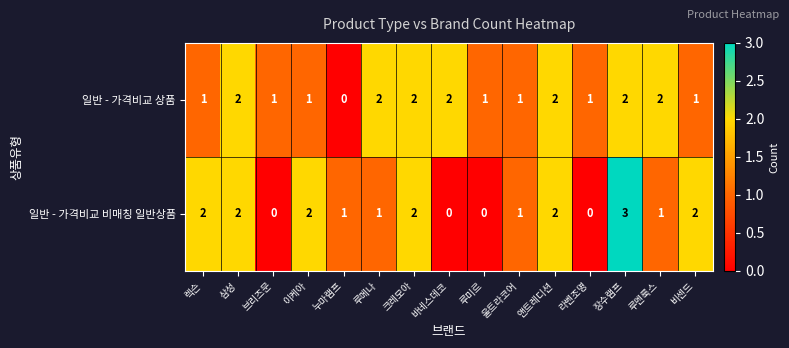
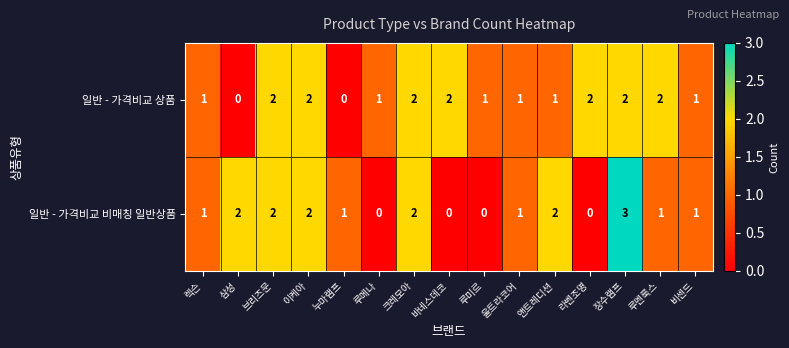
일반 - 가격비교 상품, 삼성: 2 -> 0
일반 - 가격비교 상품, 브리즈문: 1 -> 2
일반 - 가격비교 상품, 이케아: 1 -> 2
일반 - 가격비교 상품, 루메나: 2 -> 1
일반 - 가격비교 상품, 앤트레디션: 2 -> 1
일반 - 가격비교 상품, 라벤조명: 1 -> 2
일반 - 가격비교 비매칭 일반상품, 렉슨: 2 -> 1
일반 - 가격비교 비매칭 일반상품, 브리즈문: 0 -> 2
일반 - 가격비교 비매칭 일반상품, 루메나: 1 -> 0
일반 - 가격비교 비매칭 일반상품, 비센드: 2 -> 1
